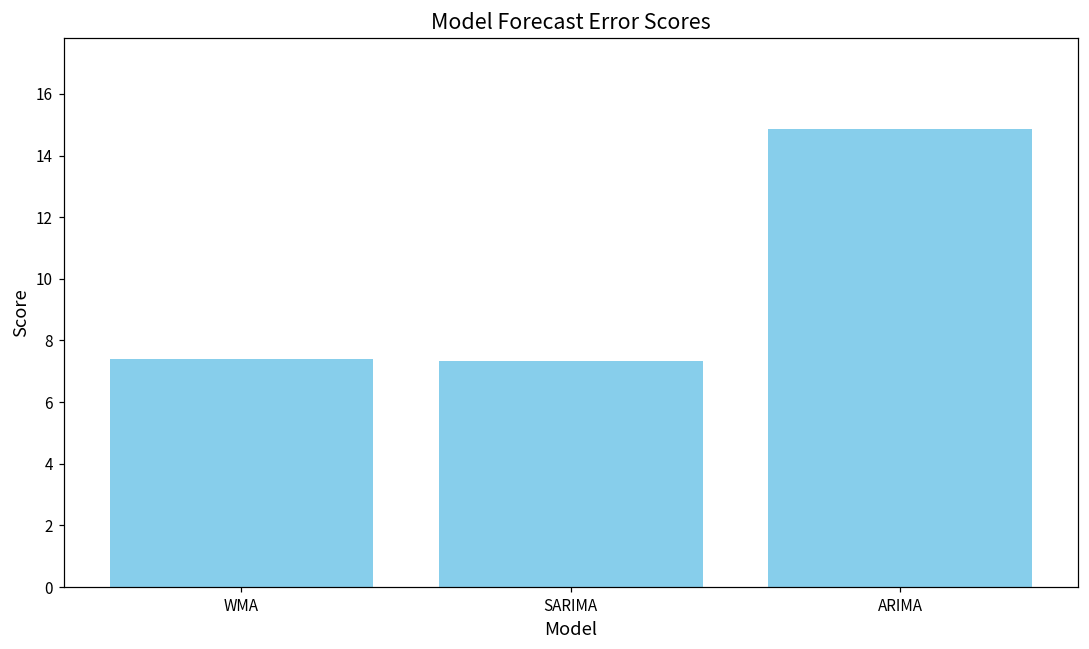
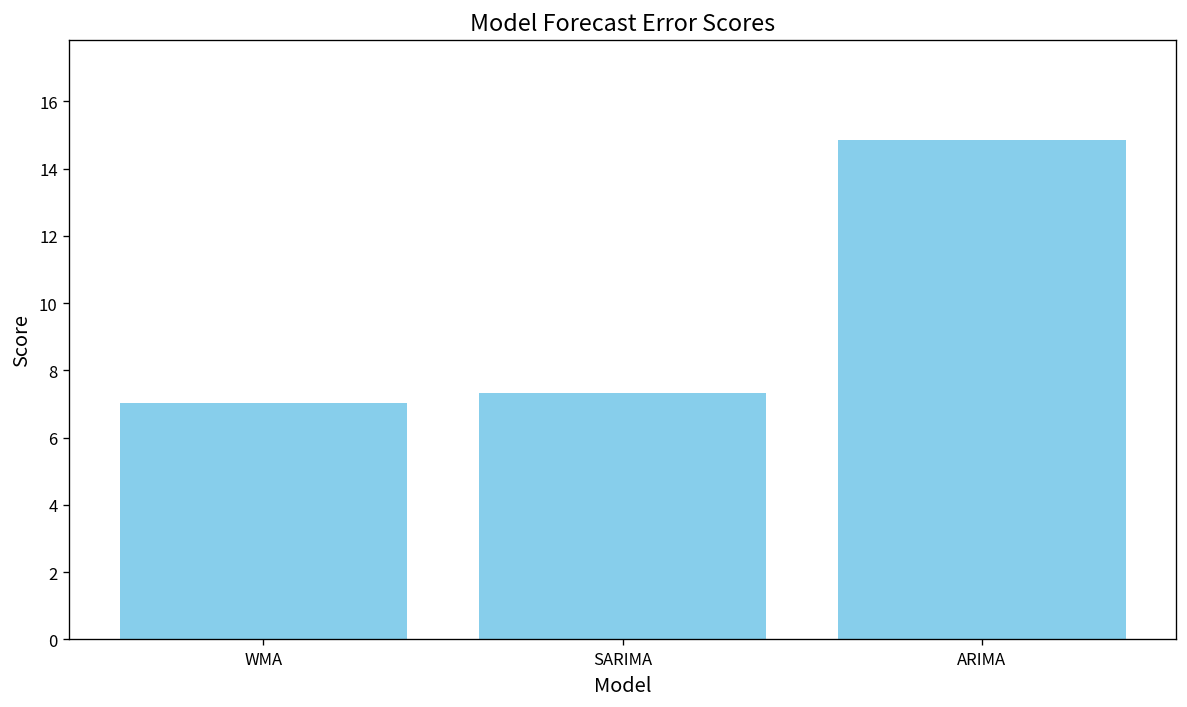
WMA: 7.4 -> 7.0
